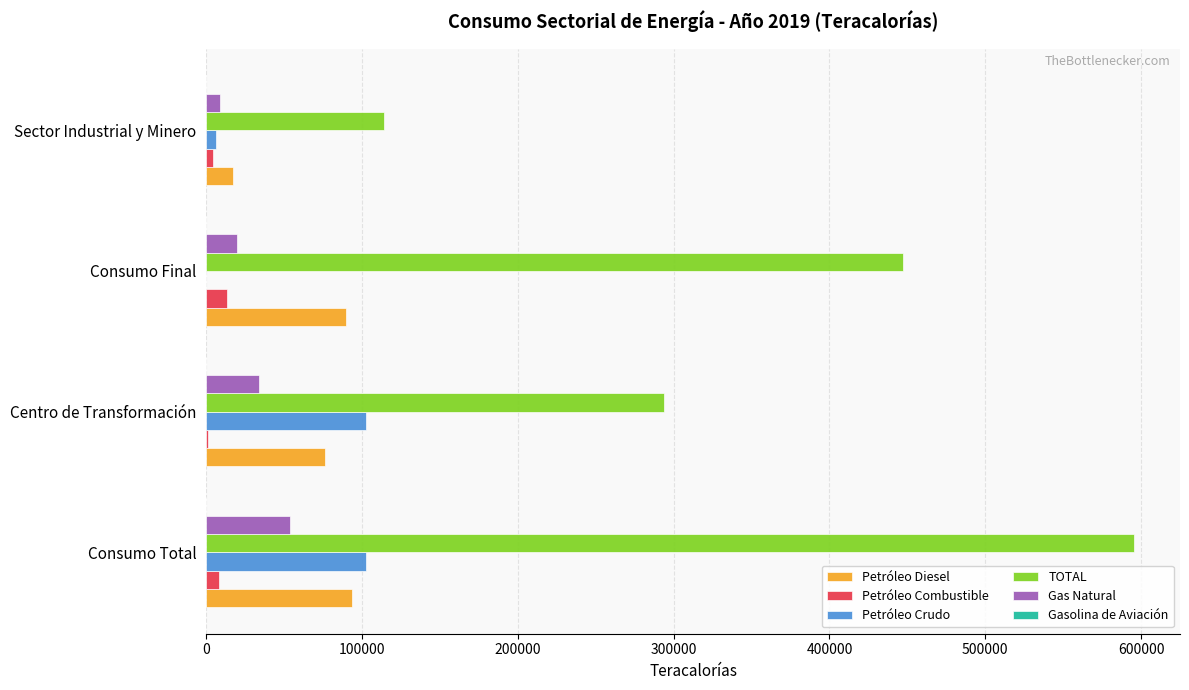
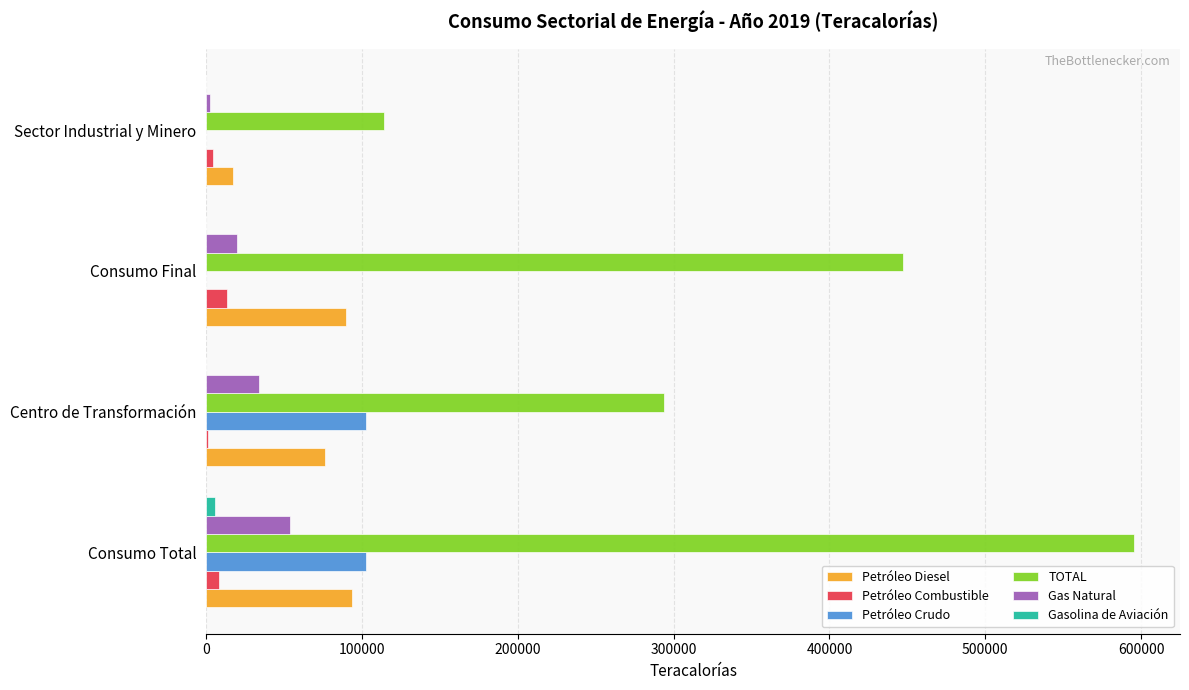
Gas Natural, Sector Industrial y Minero: 9000 -> 3000
Petróleo Crudo, Sector Industrial y Minero: 7000 -> 0
Gasolina de Aviación, Consumo Total: 0 -> 6000
